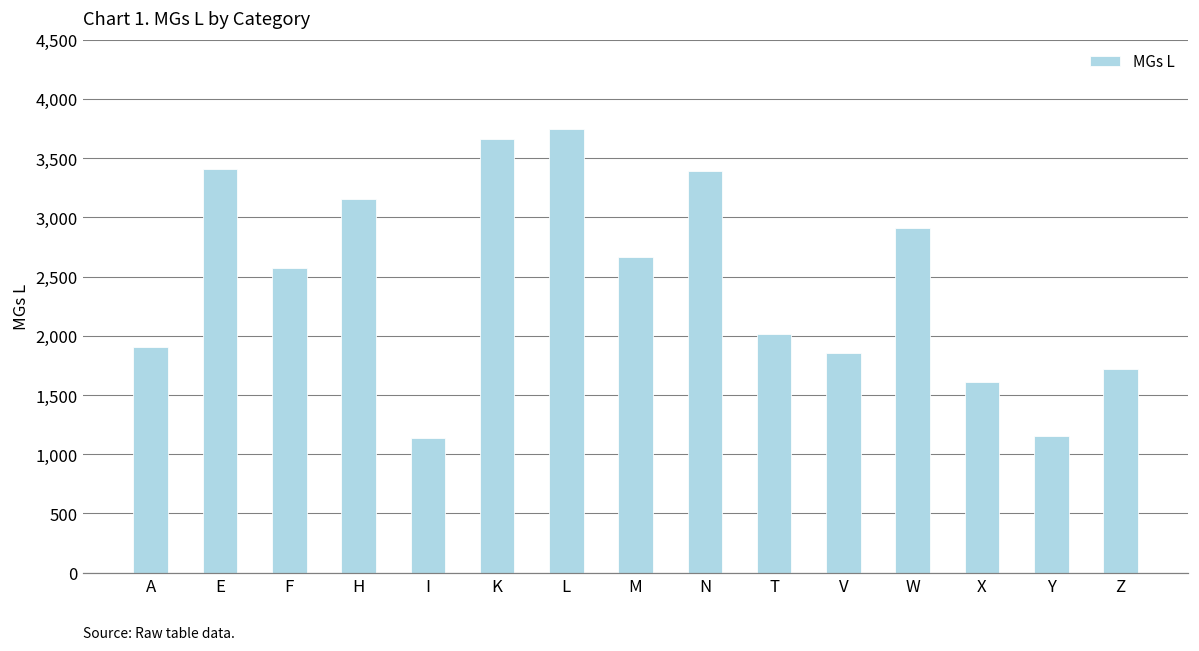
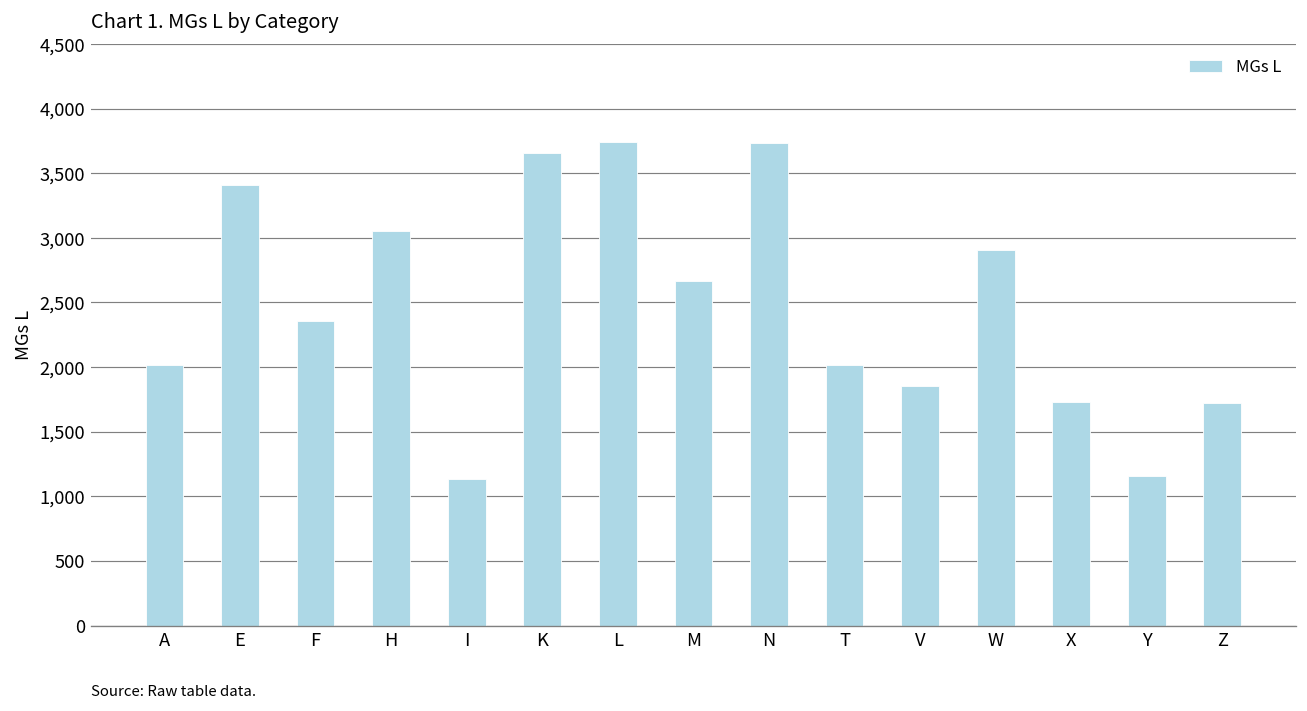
A: 1,900 -> 2,020
F: 2,570 -> 2,360
H: 3,160 -> 3,050
N: 3,390 -> 3,730
X: 1,610 -> 1,730
